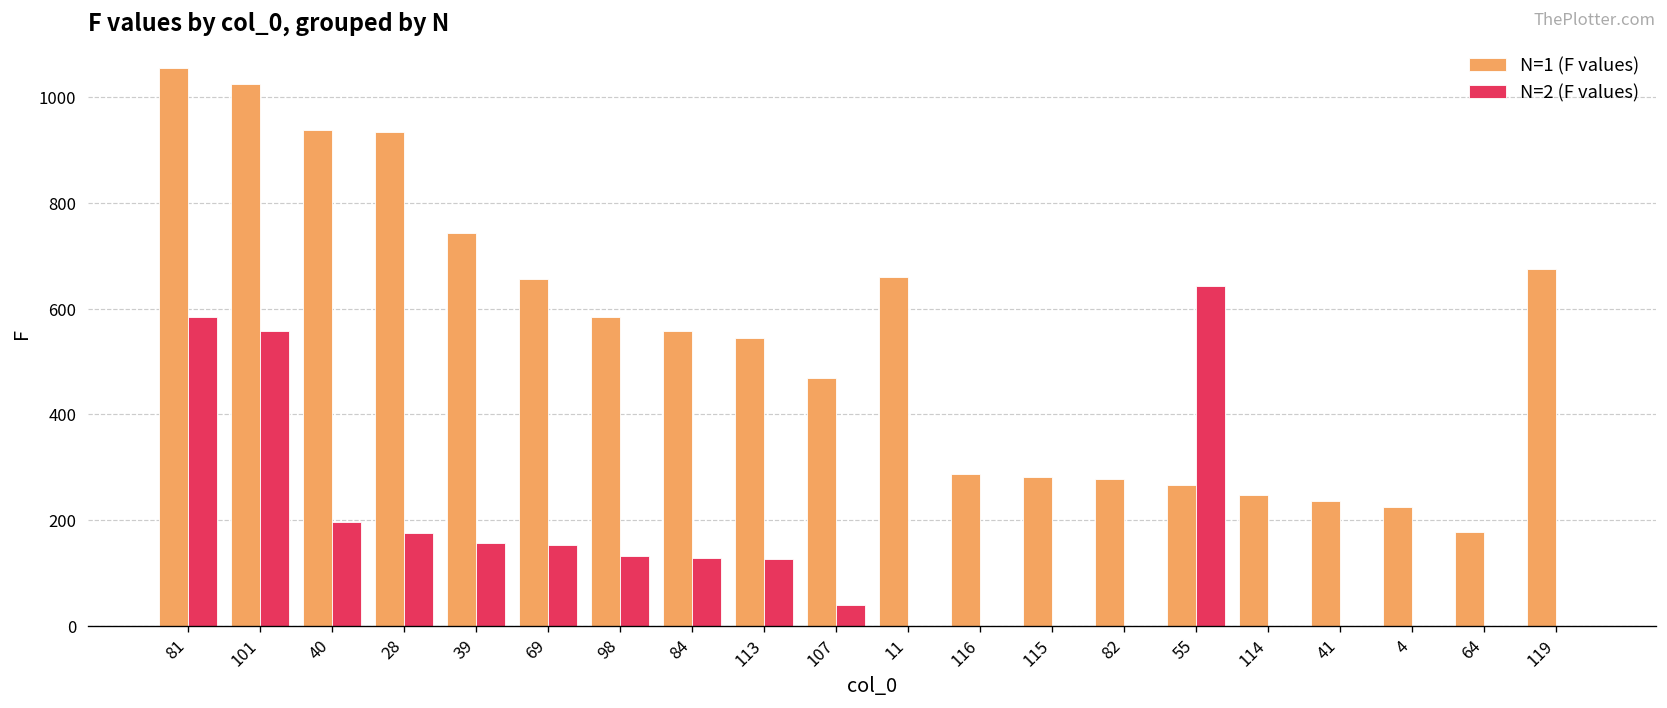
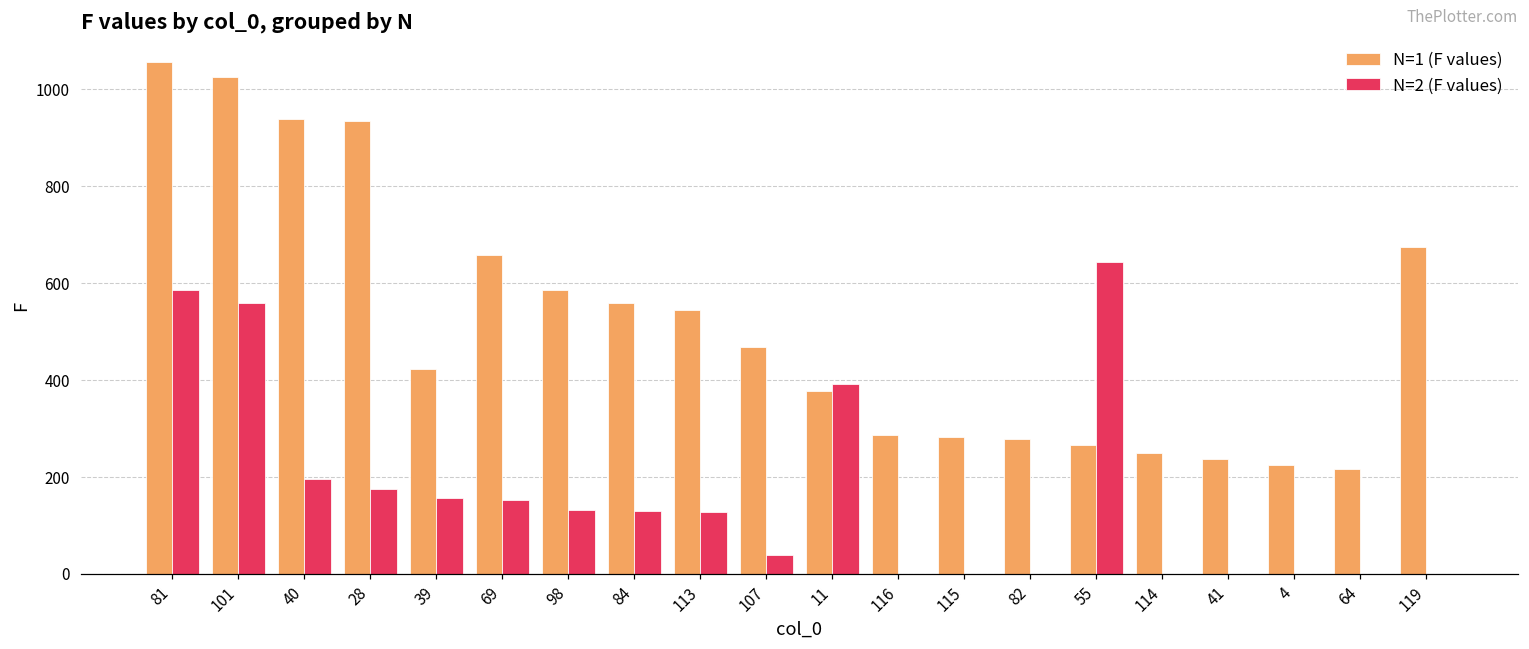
N=1 (F values), 39: 740 -> 420
N=1 (F values), 11: 660 -> 380
N=2 (F values), 11: 0 -> 390
N=1 (F values), 64: 180 -> 220
